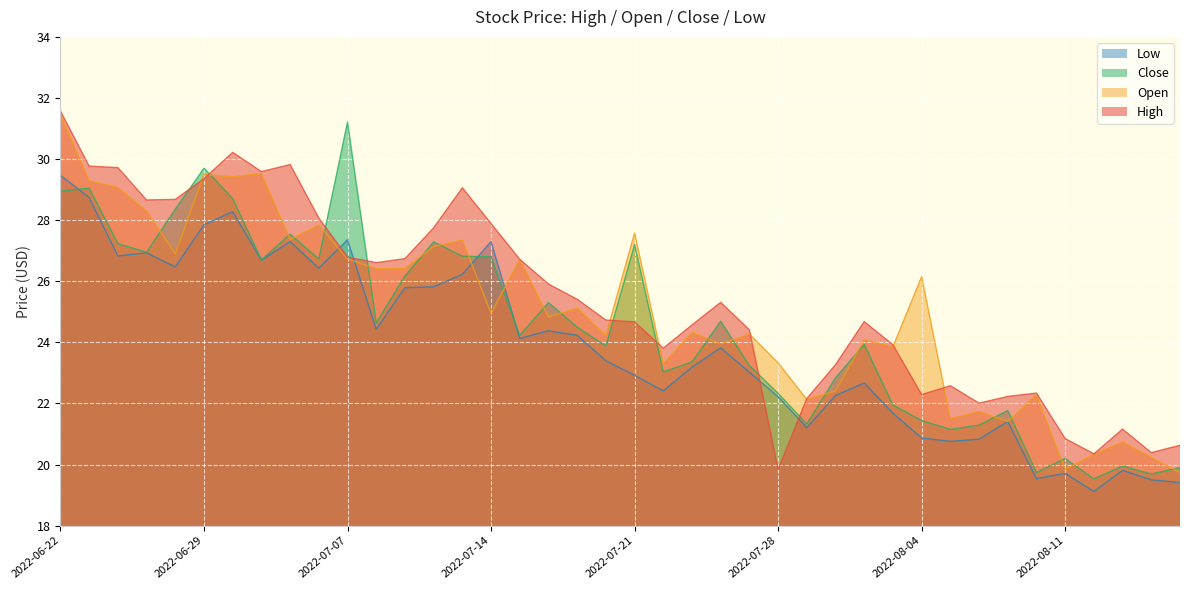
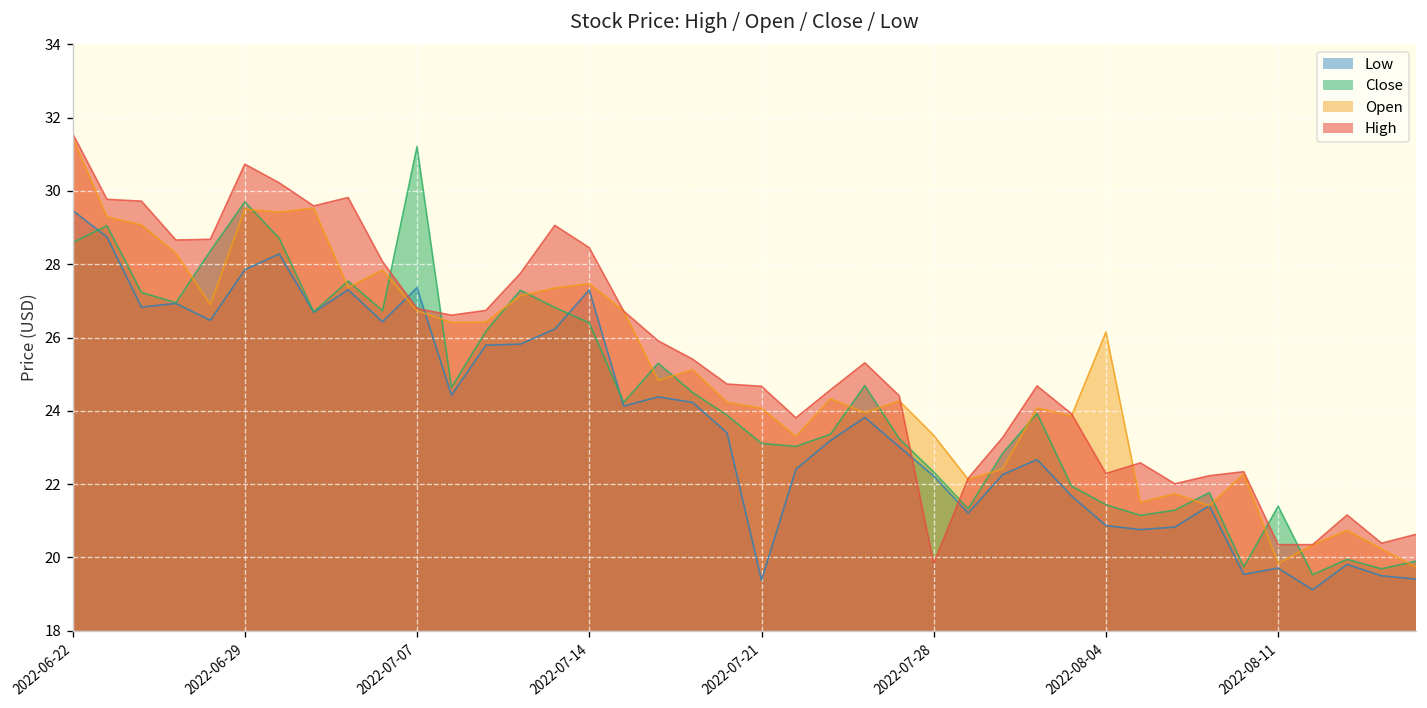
Close, 2022-06-22: 29.0 -> 28.6
High, 2022-06-29: 29.4 -> 30.7
Close, 2022-07-14: 26.8 -> 26.4
Open, 2022-07-14: 25.0 -> 27.5
High, 2022-07-14: 27.9 -> 28.5
Low, 2022-07-21: 22.9 -> 19.4
Close, 2022-07-21: 27.2 -> 23.1
Open, 2022-07-21: 27.6 -> 24.1
Close, 2022-08-11: 20.2 -> 21.4
High, 2022-08-11: 20.9 -> 20.4
